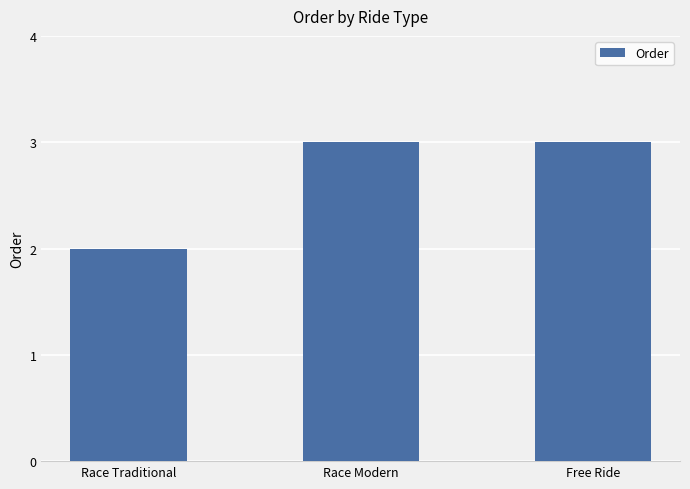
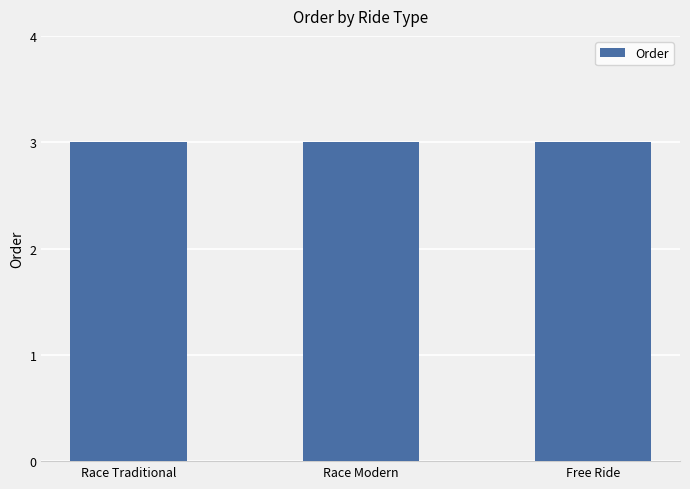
Race Traditional: 2 -> 3
